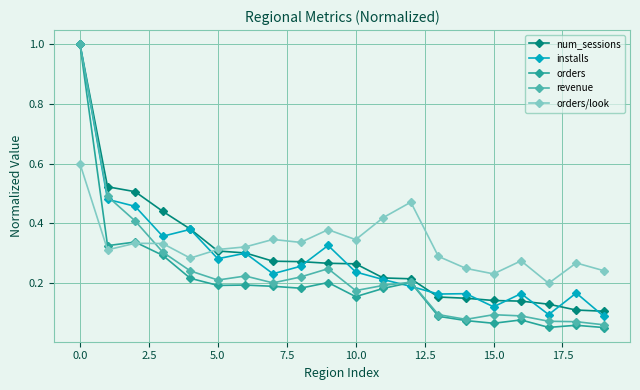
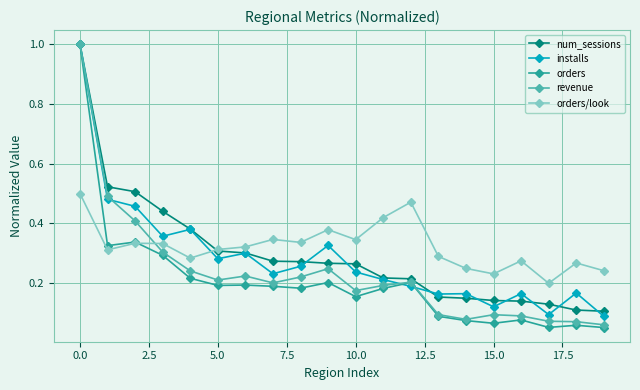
orders/look, 0.0: 0.6 -> 0.5
